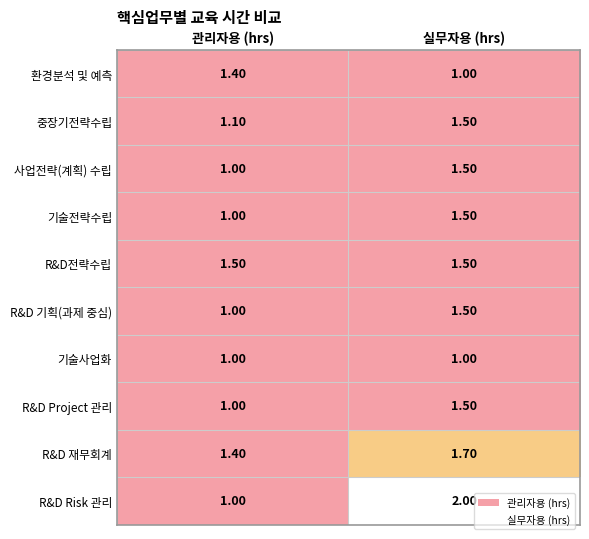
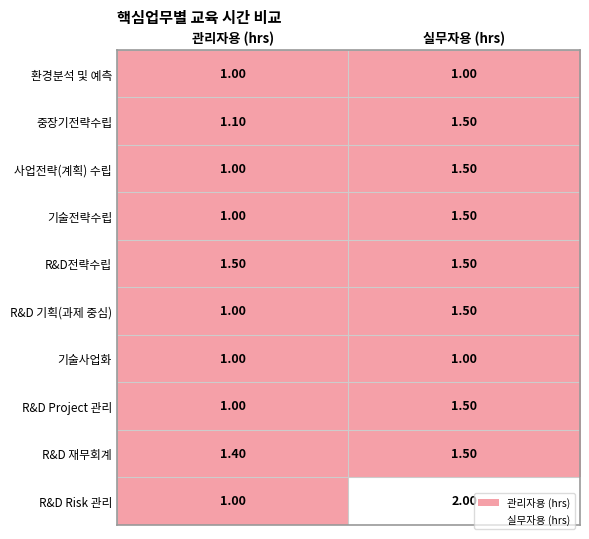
환경분석 및 예측, 관리자용 (hrs): 1.40 -> 1.00
R&D 재무회계, 실무자용 (hrs): 1.70 -> 1.50
